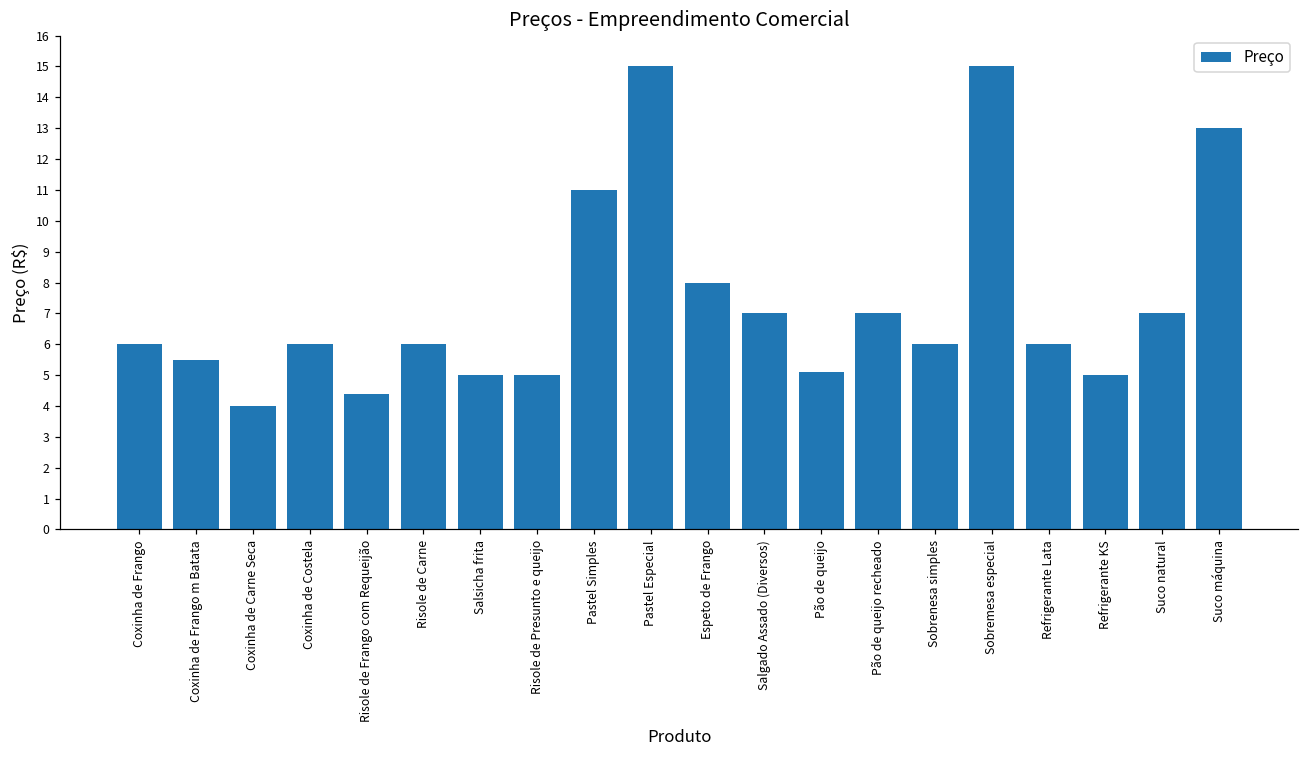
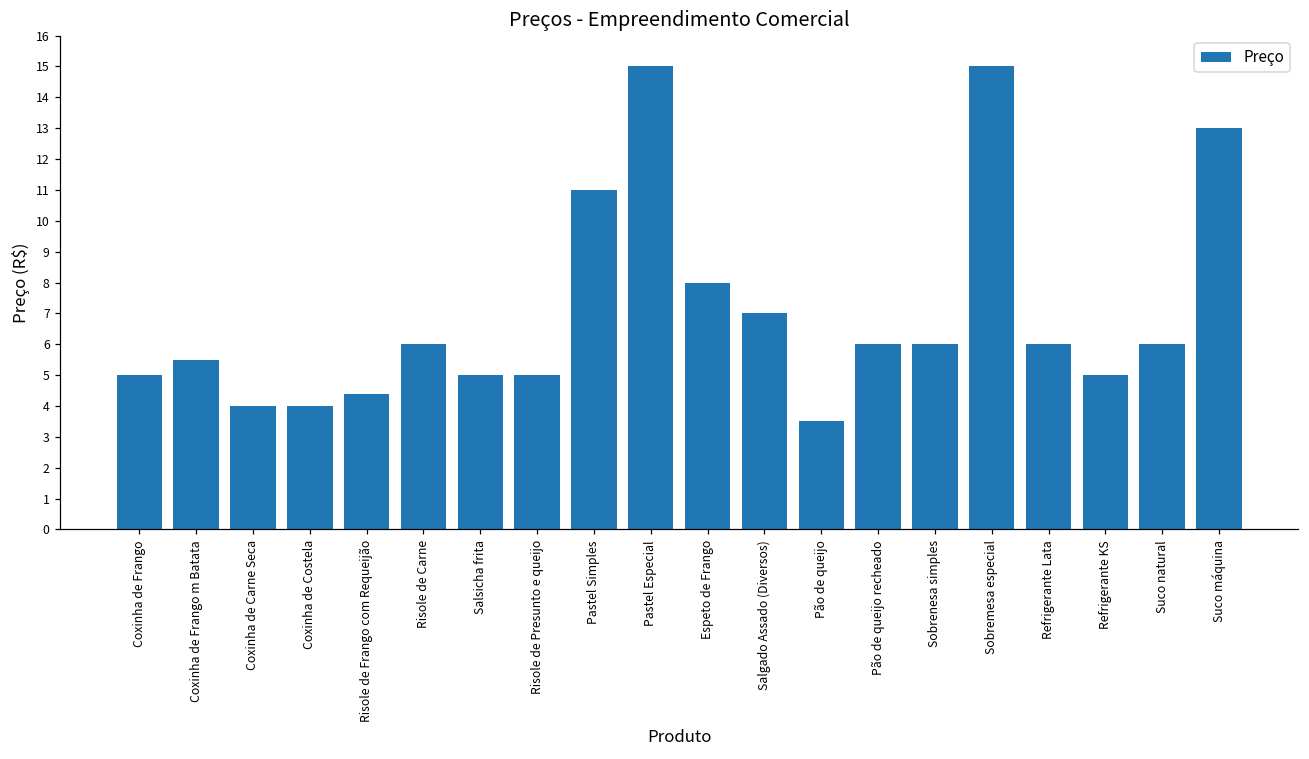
Coxinha de Frango: 6 -> 5
Coxinha de Costela: 6 -> 4
Pão de queijo: 5.1 -> 3.5
Pão de queijo recheado: 7 -> 6
Suco natural: 7 -> 6
